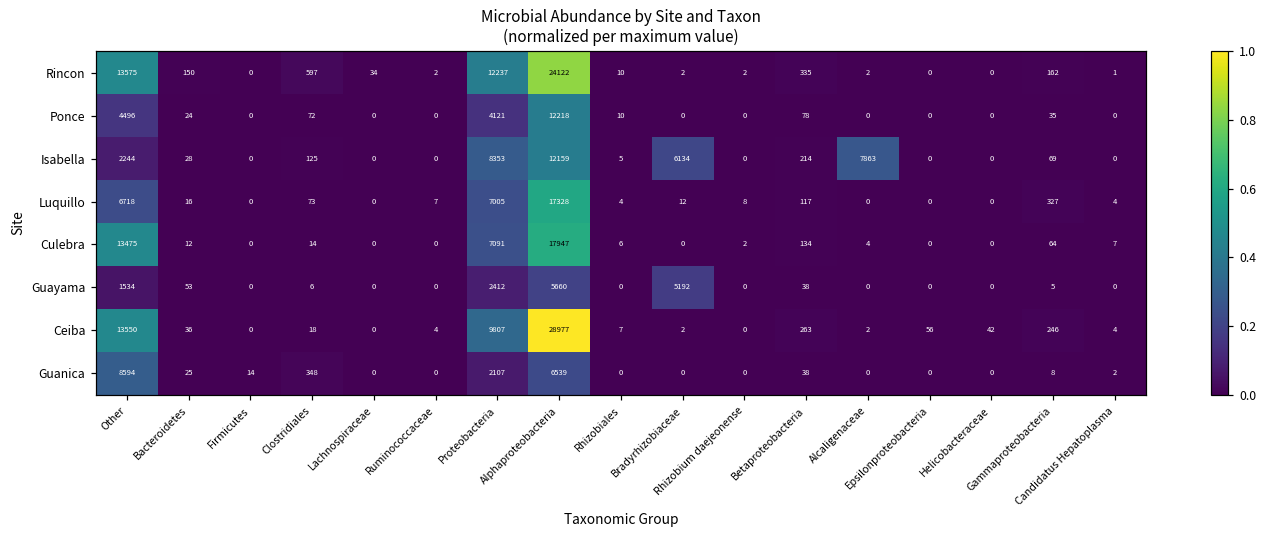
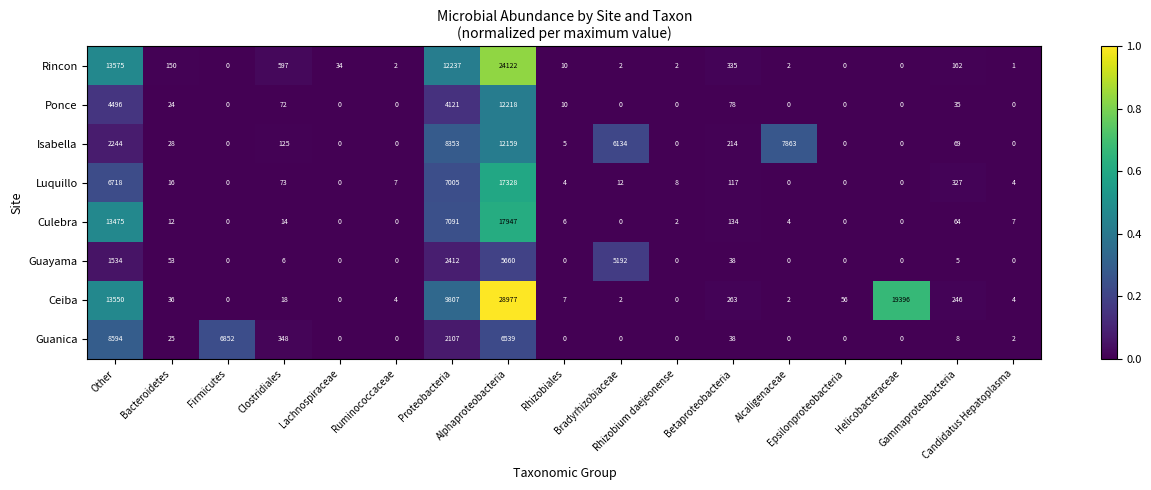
Ceiba, Helicobacteraceae: 42 -> 19396
Guanica, Firmicutes: 14 -> 6852
